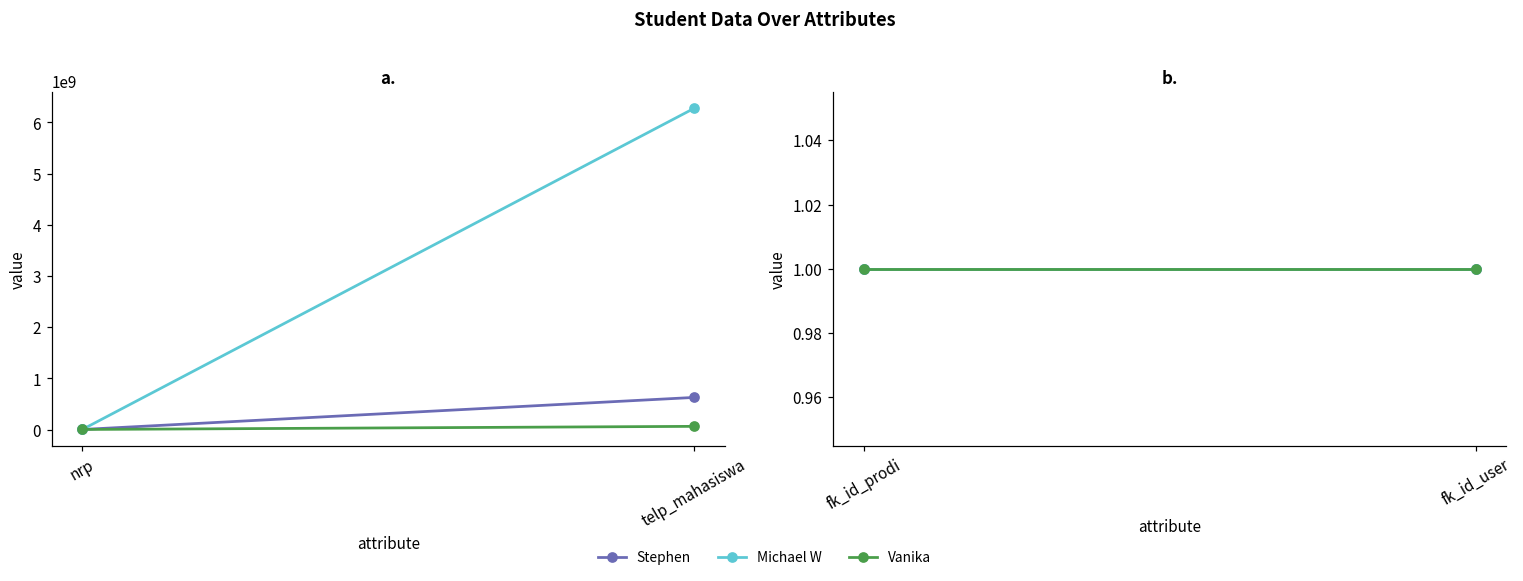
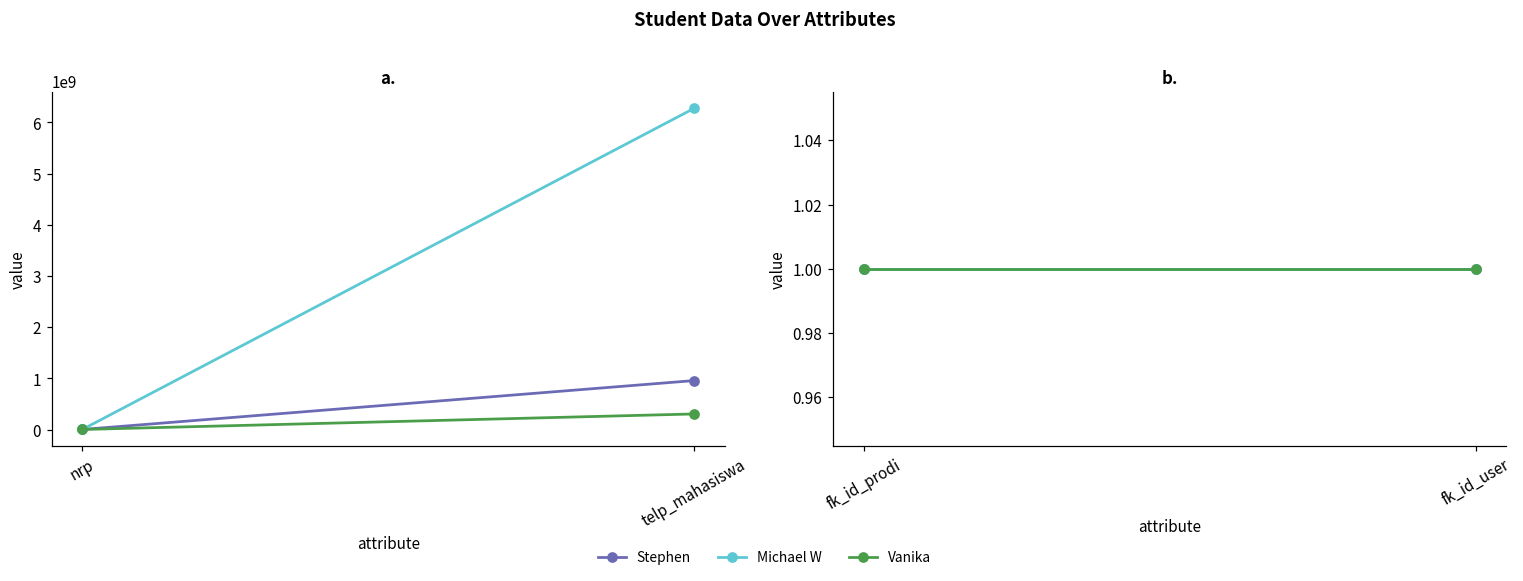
a., Stephen, telp_mahasiswa: 600000000 -> 1000000000
a., Vanika, telp_mahasiswa: 100000000 -> 300000000
